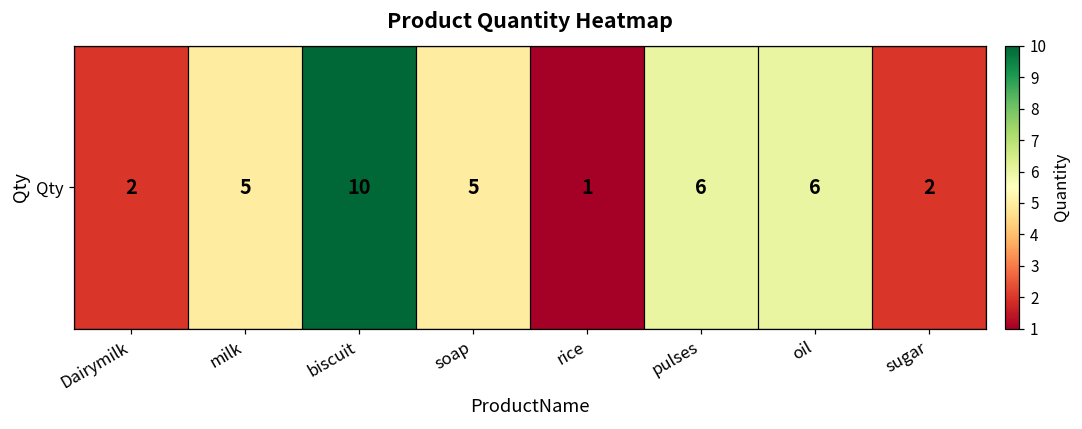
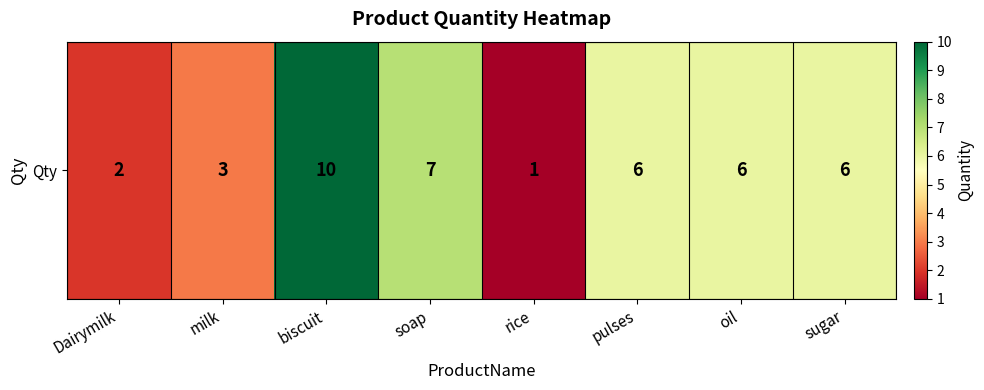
Qty, milk: 5 -> 3
Qty, soap: 5 -> 7
Qty, sugar: 2 -> 6
